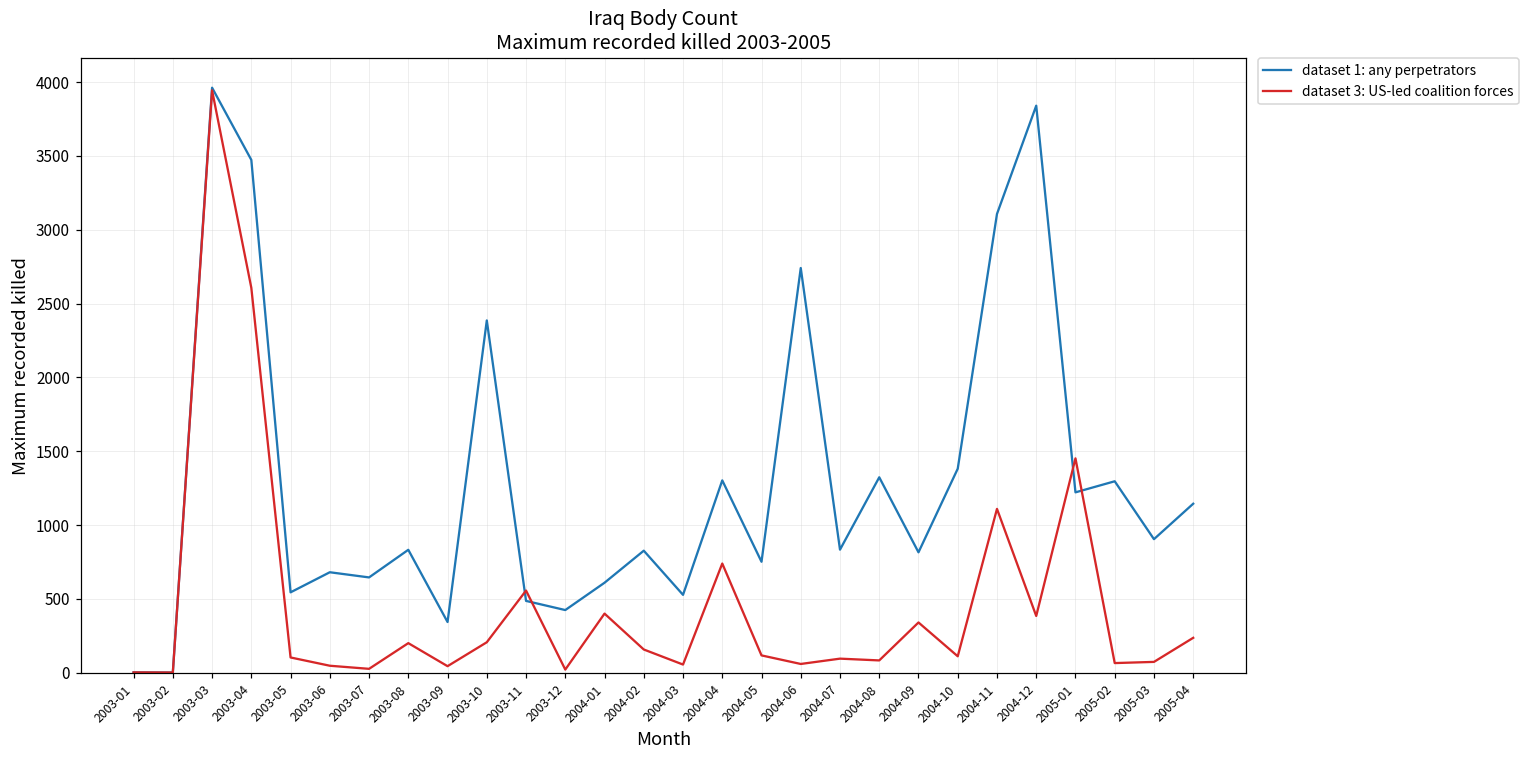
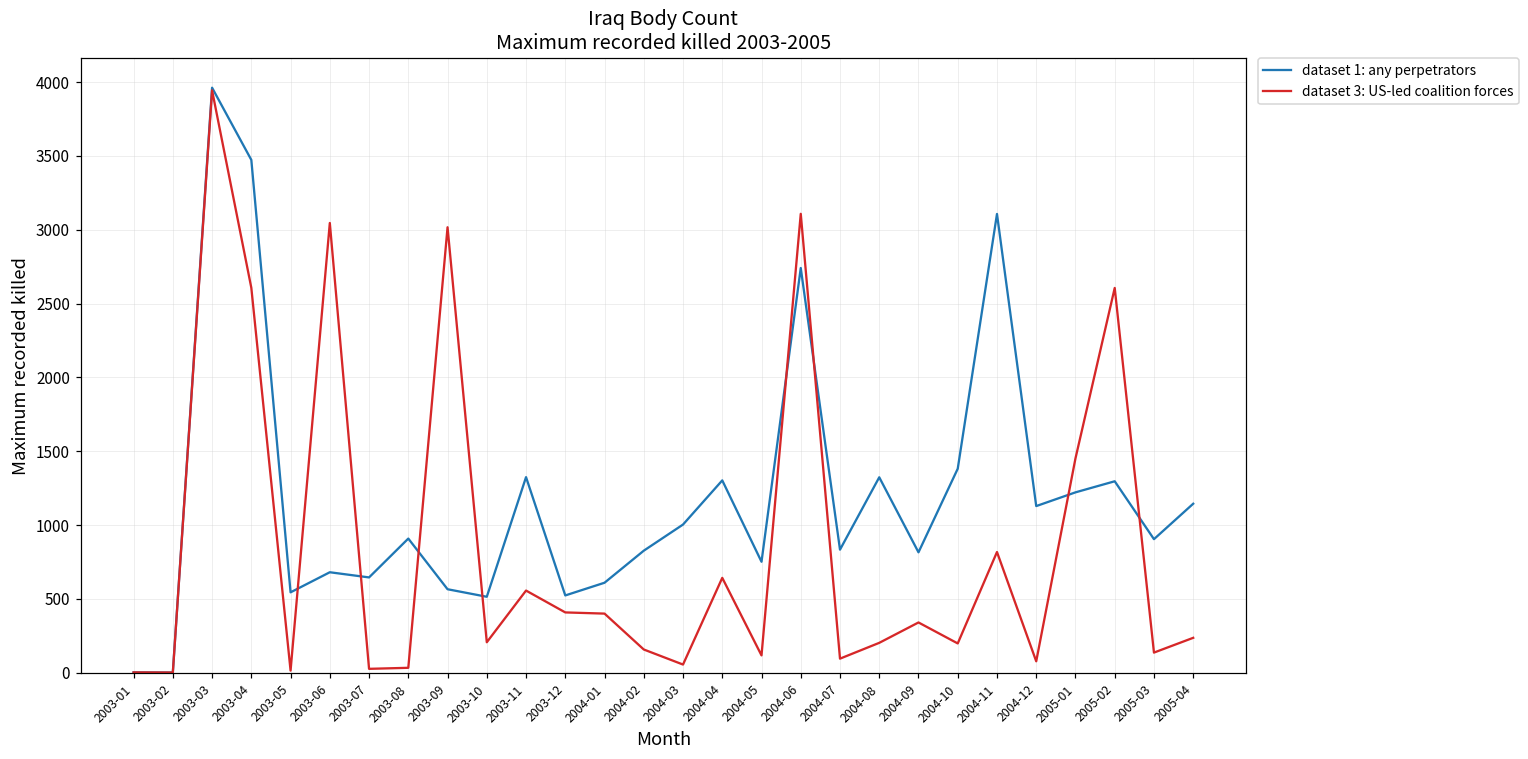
dataset 3: US-led coalition forces, 2003-05: 100 -> 20
dataset 3: US-led coalition forces, 2003-06: 50 -> 3050
dataset 1: any perpetrators, 2003-08: 830 -> 910
dataset 3: US-led coalition forces, 2003-08: 200 -> 30
dataset 1: any perpetrators, 2003-09: 340 -> 570
dataset 3: US-led coalition forces, 2003-09: 50 -> 3020
dataset 1: any perpetrators, 2003-10: 2390 -> 520
dataset 1: any perpetrators, 2003-11: 490 -> 1330
dataset 1: any perpetrators, 2003-12: 430 -> 520
dataset 3: US-led coalition forces, 2003-12: 20 -> 410
dataset 1: any perpetrators, 2004-03: 530 -> 1000
dataset 3: US-led coalition forces, 2004-04: 740 -> 640
dataset 3: US-led coalition forces, 2004-06: 60 -> 3110
dataset 3: US-led coalition forces, 2004-08: 80 -> 200
dataset 3: US-led coalition forces, 2004-10: 110 -> 200
dataset 3: US-led coalition forces, 2004-11: 1110 -> 820
dataset 1: any perpetrators, 2004-12: 3840 -> 1130
dataset 3: US-led coalition forces, 2004-12: 390 -> 80
dataset 3: US-led coalition forces, 2005-02: 70 -> 2610
dataset 3: US-led coalition forces, 2005-03: 70 -> 140
